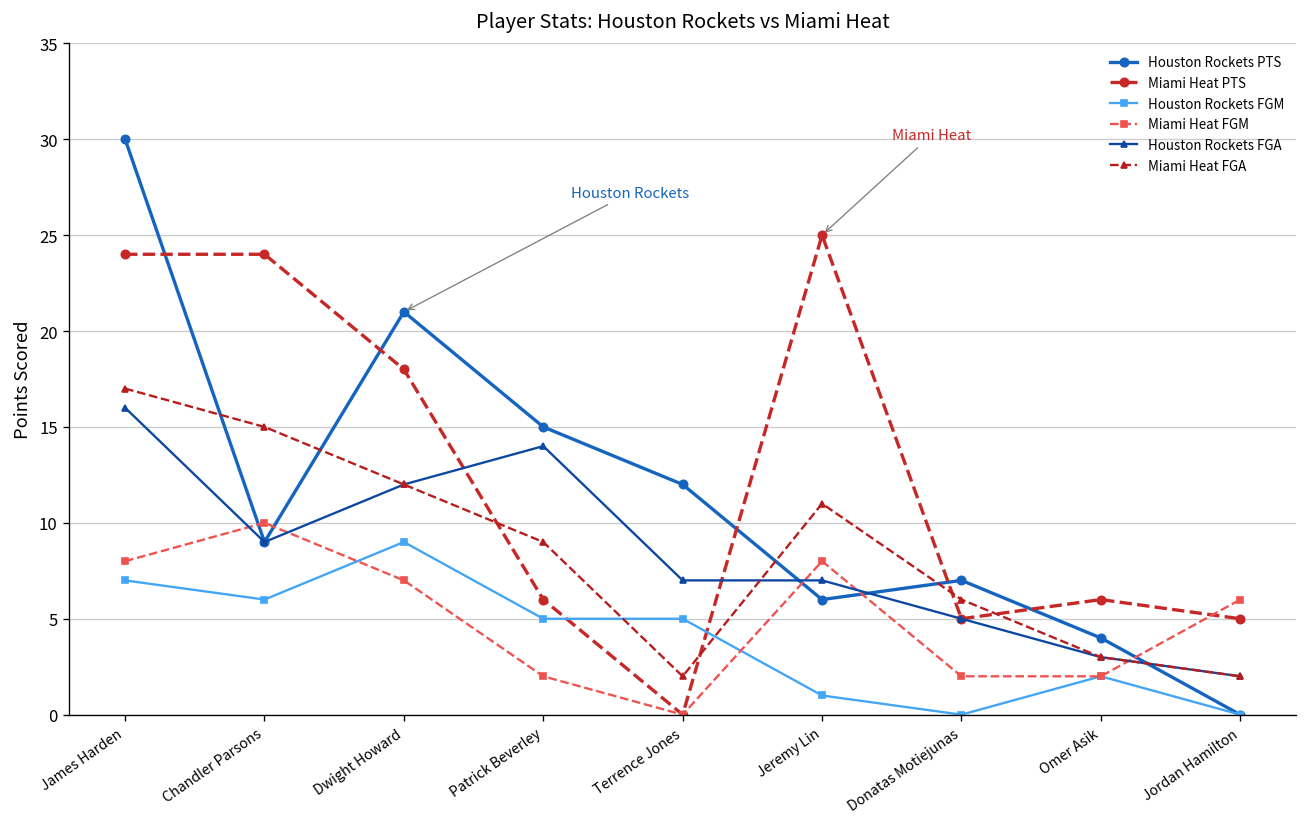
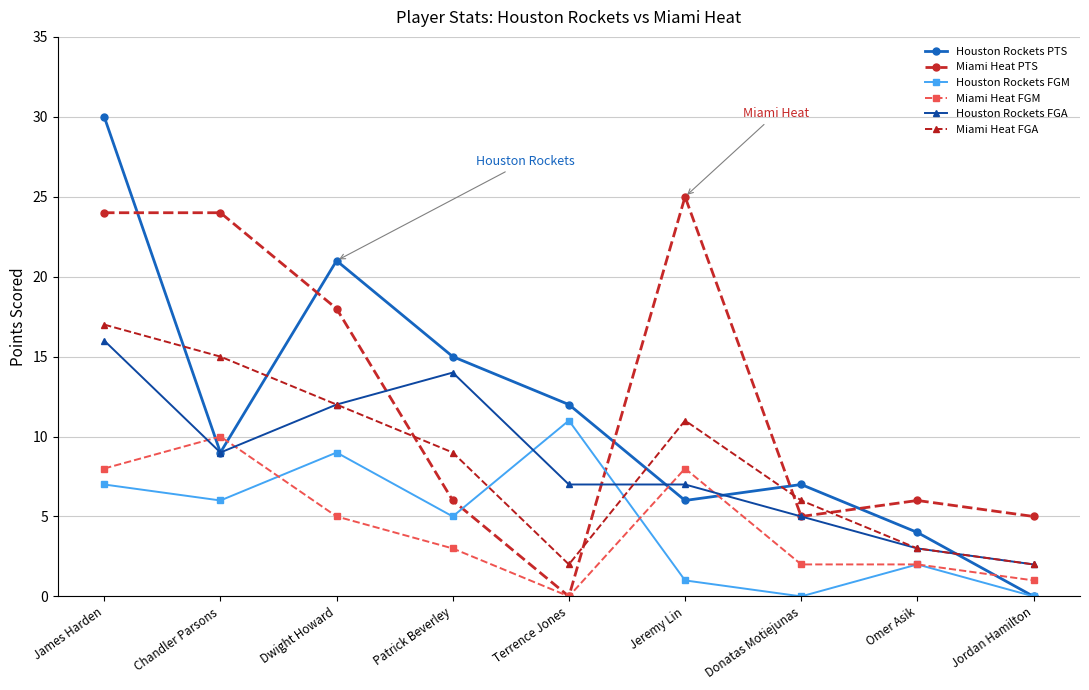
Miami Heat FGM, Dwight Howard: 7 -> 5
Miami Heat FGM, Patrick Beverley: 2 -> 3
Houston Rockets FGM, Terrence Jones: 5 -> 11
Miami Heat FGM, Jordan Hamilton: 6 -> 1
